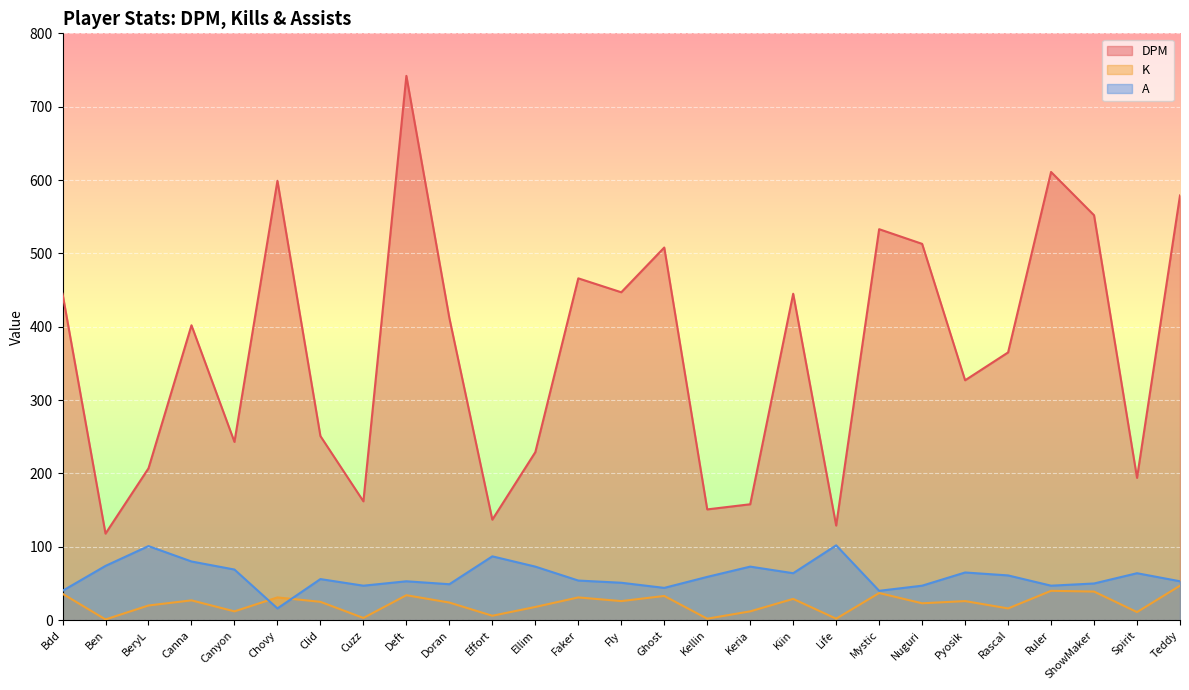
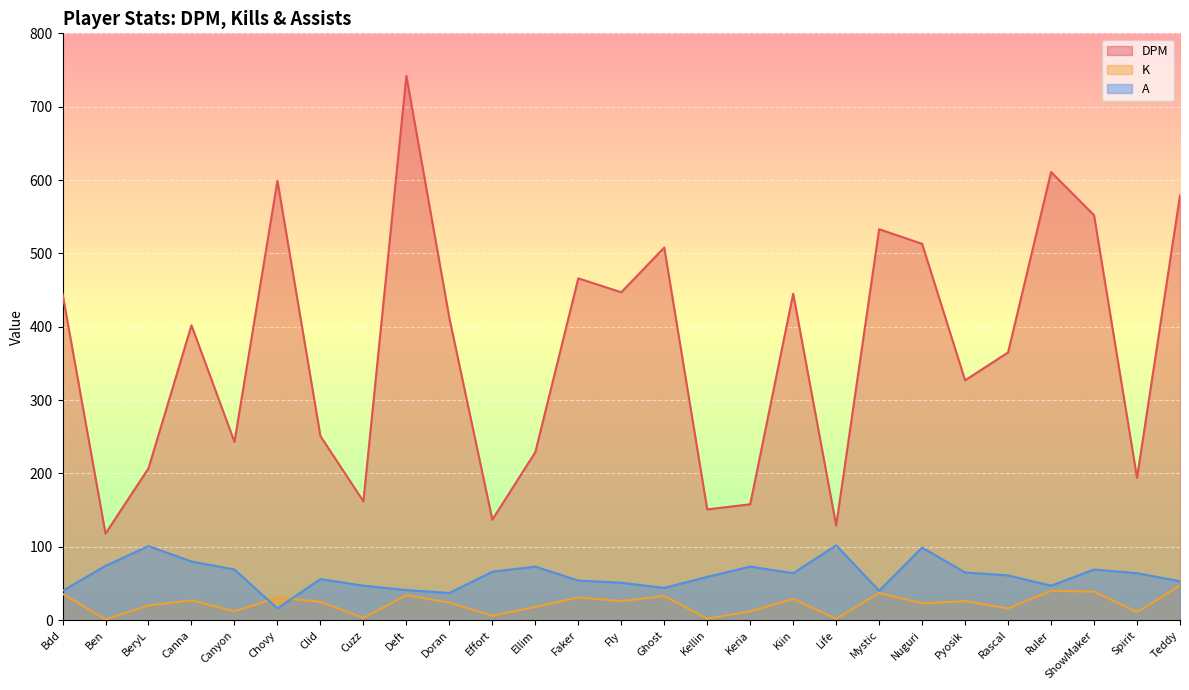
A, Deft: 50 -> 40
A, Doran: 50 -> 40
A, Effort: 90 -> 70
A, Nuguri: 50 -> 100
A, ShowMaker: 50 -> 70
